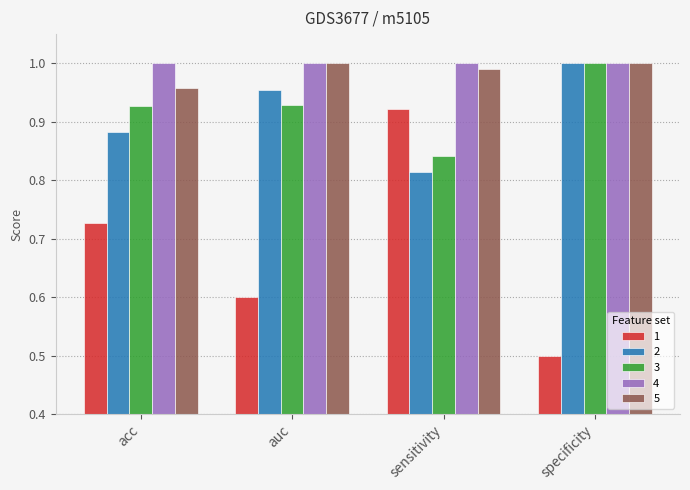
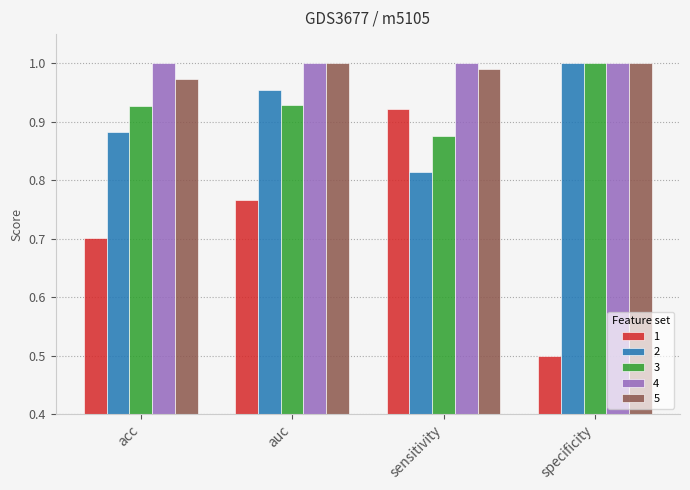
1, acc: 0.73 -> 0.70
5, acc: 0.96 -> 0.97
1, auc: 0.60 -> 0.77
3, sensitivity: 0.84 -> 0.88
